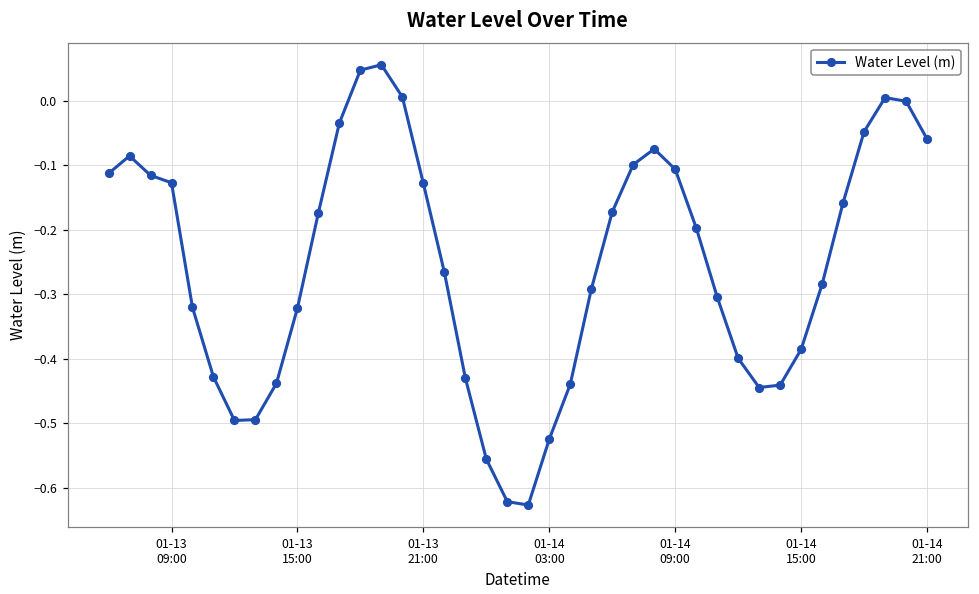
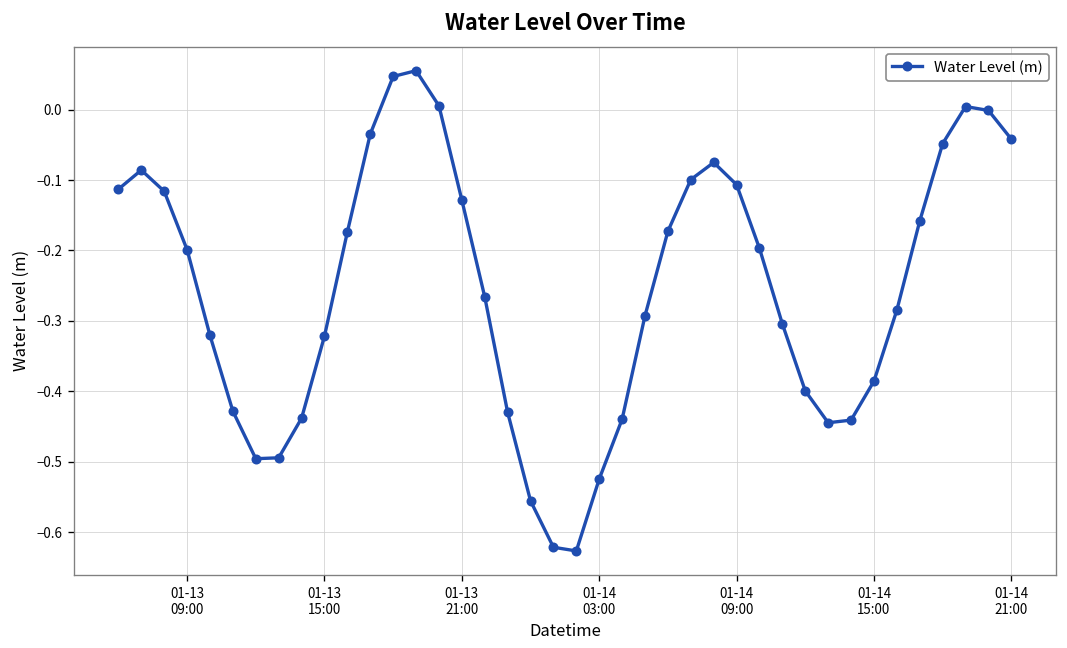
01-13 09:00: -0.13 -> -0.20
01-14 21:00: -0.06 -> -0.04
